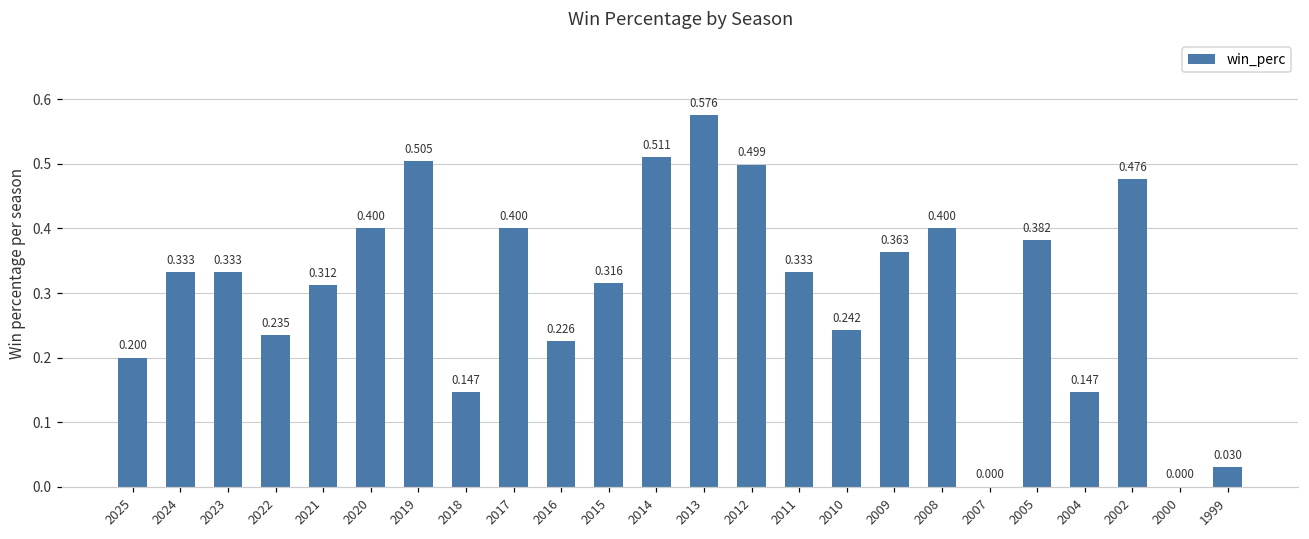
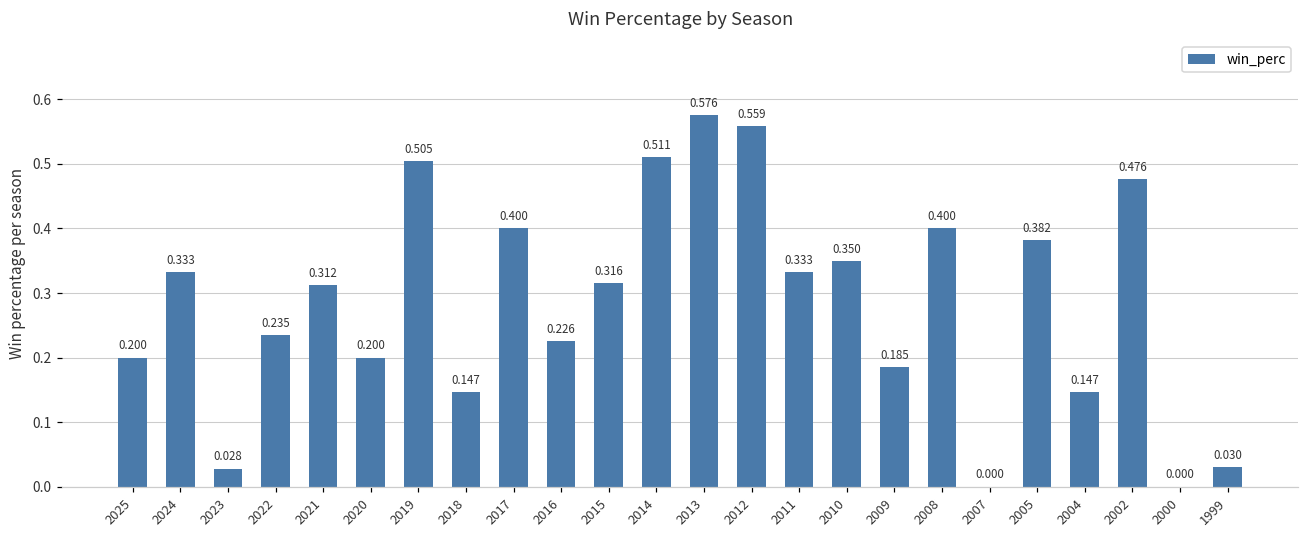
2023: 0.333 -> 0.028
2020: 0.400 -> 0.200
2012: 0.499 -> 0.559
2010: 0.242 -> 0.350
2009: 0.363 -> 0.185
